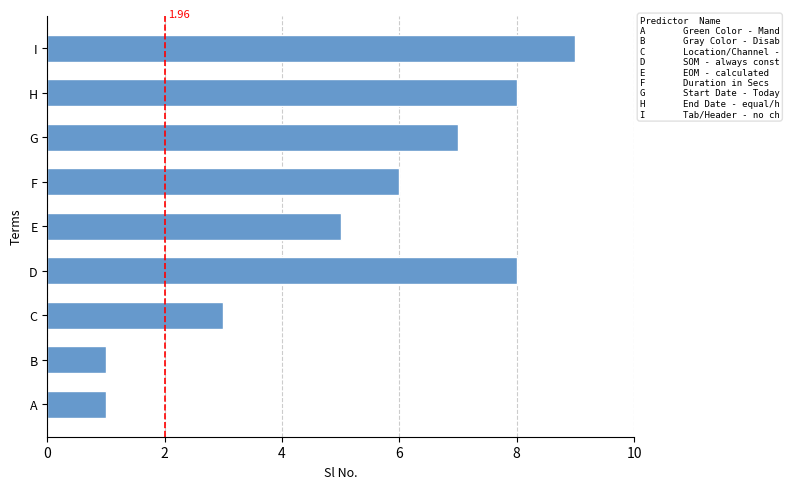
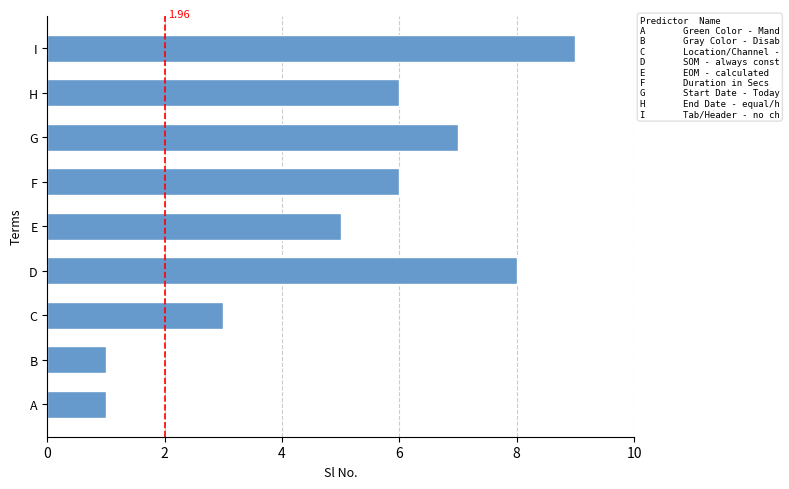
H: 8 -> 6
